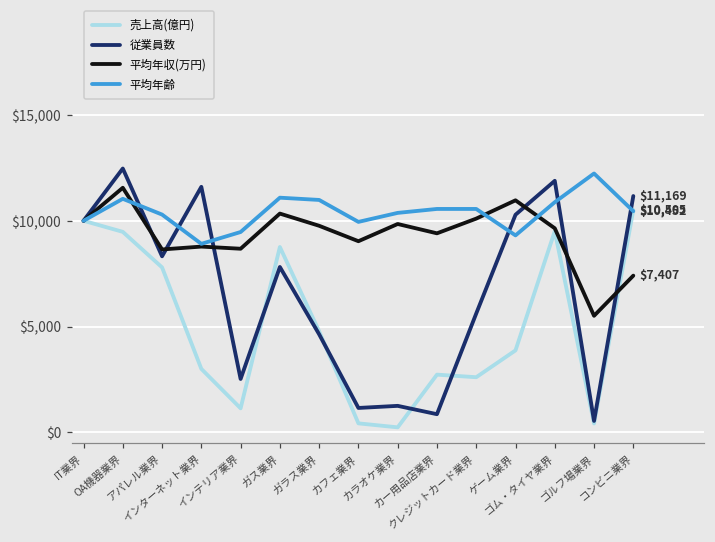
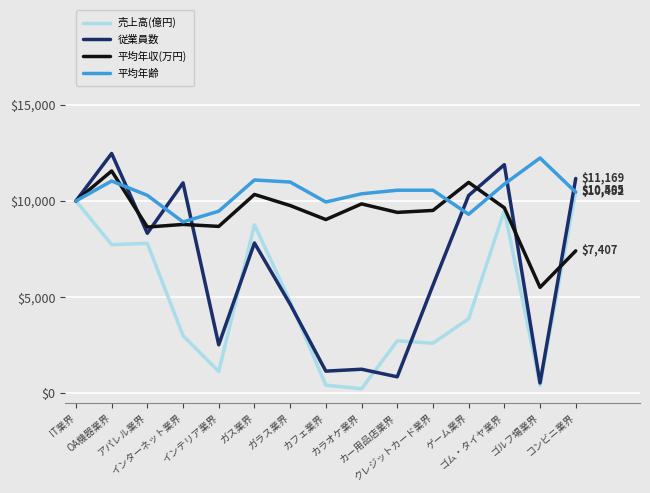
売上高(億円), OA機器業界: $9,500 -> $7,700
従業員数, インターネット業界: $11,600 -> $10,900
平均年収(万円), クレジットカード業界: $10,100 -> $9,500
